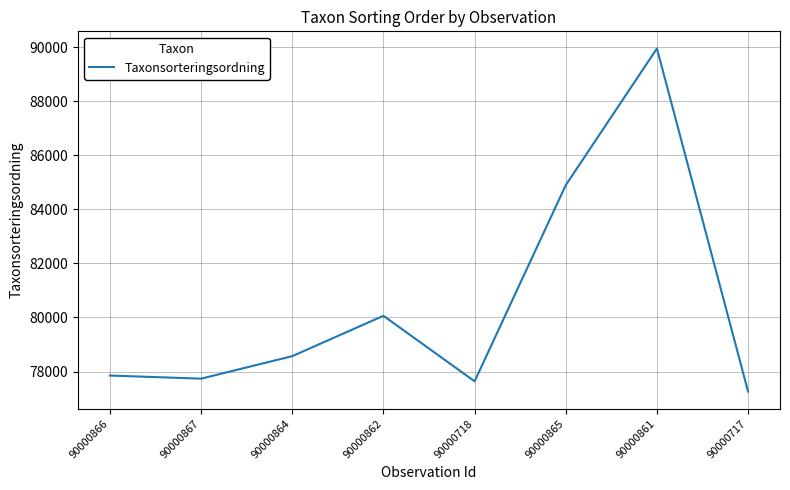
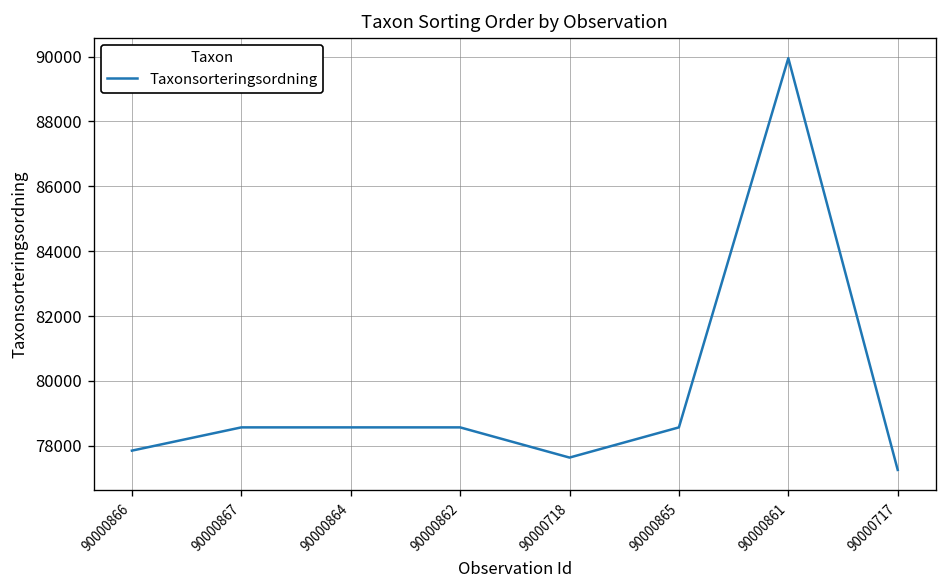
90000867: 77700 -> 78600
90000862: 80100 -> 78600
90000865: 84900 -> 78600
